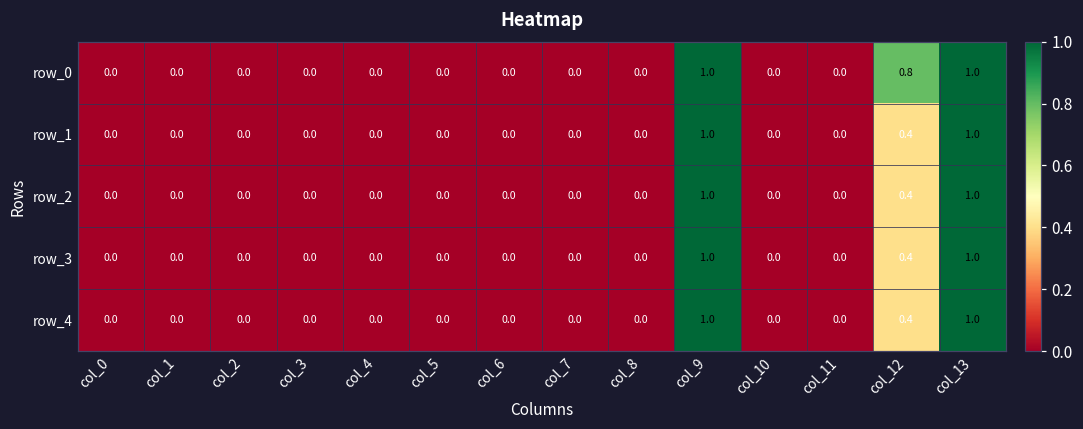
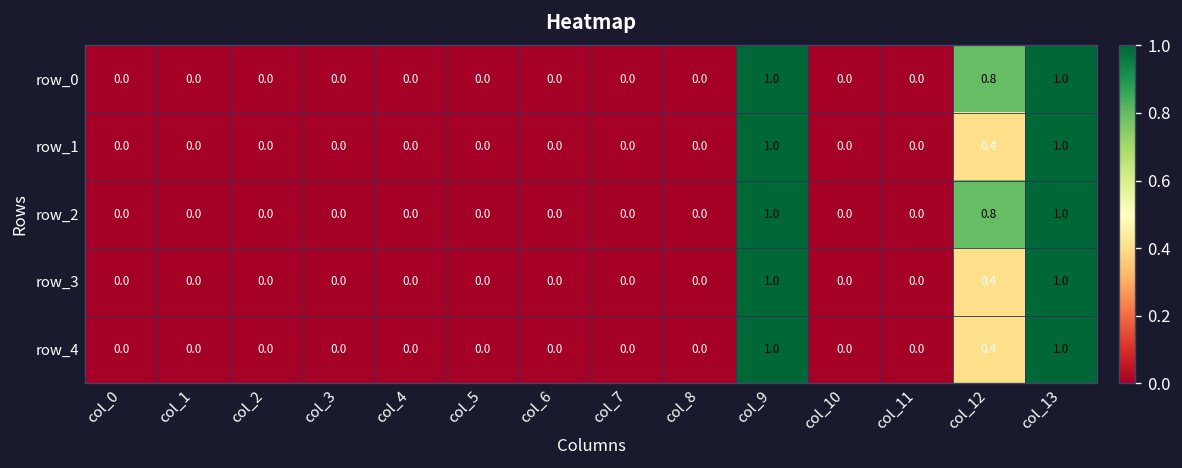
row_2, col_12: 0.4 -> 0.8
